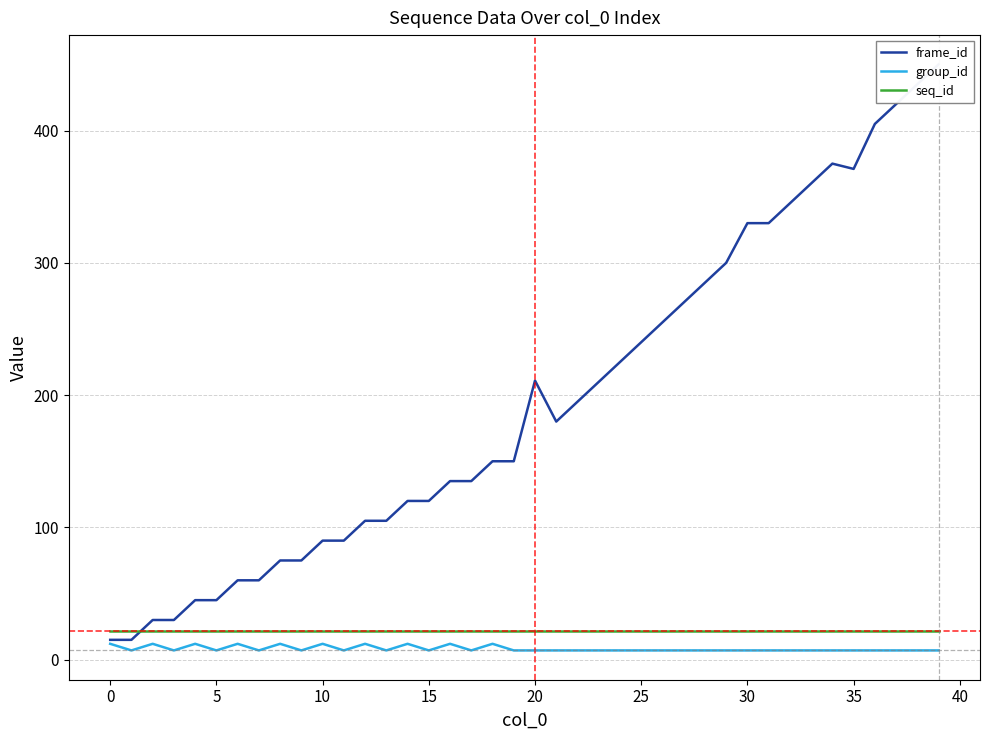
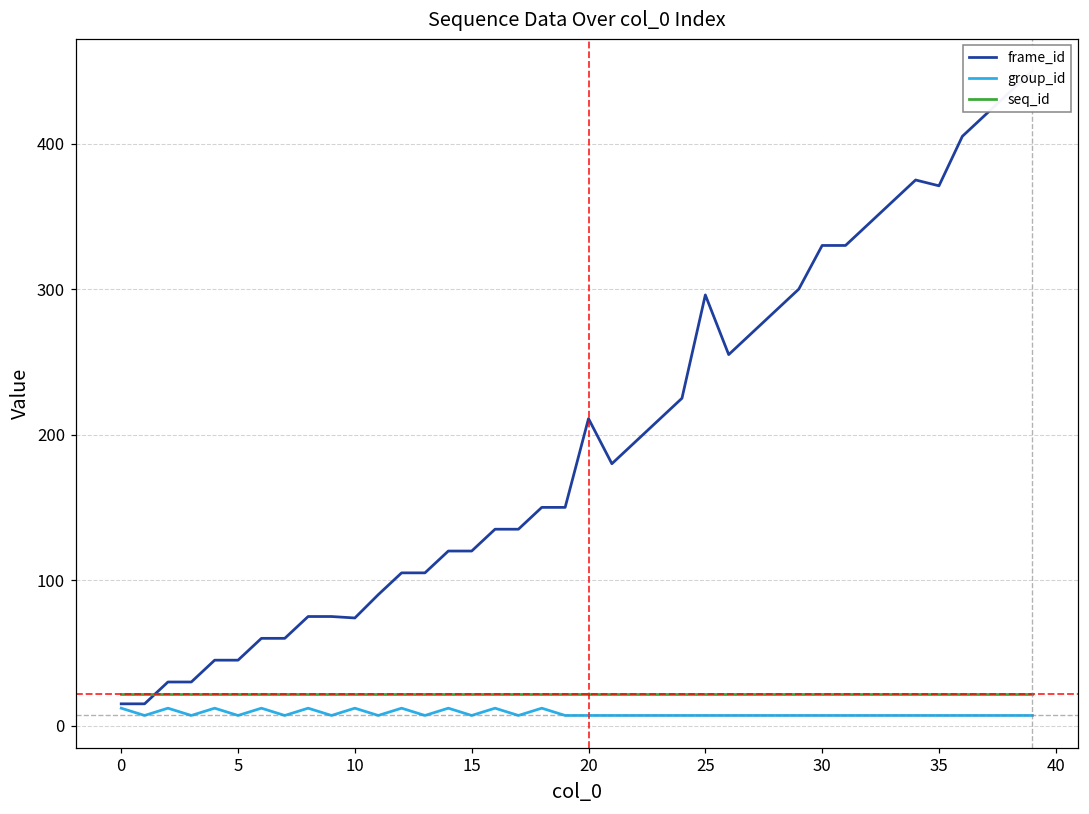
frame_id, 10: 90 -> 74
frame_id, 25: 240 -> 296
